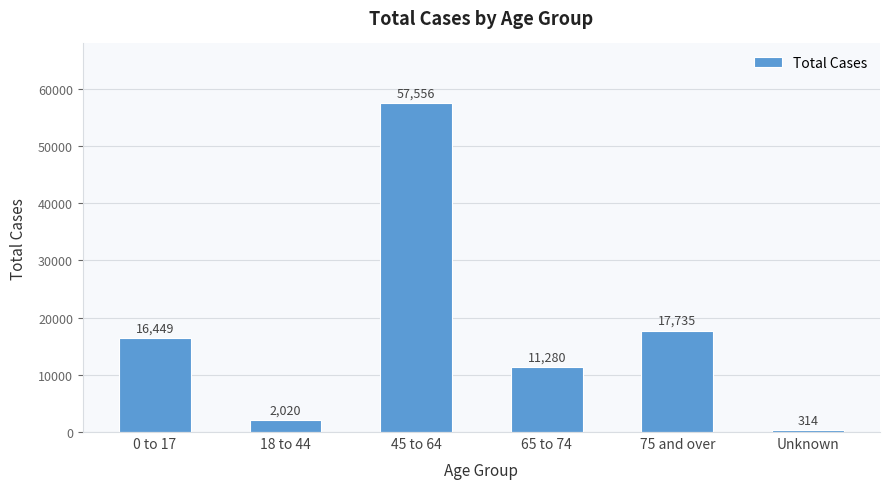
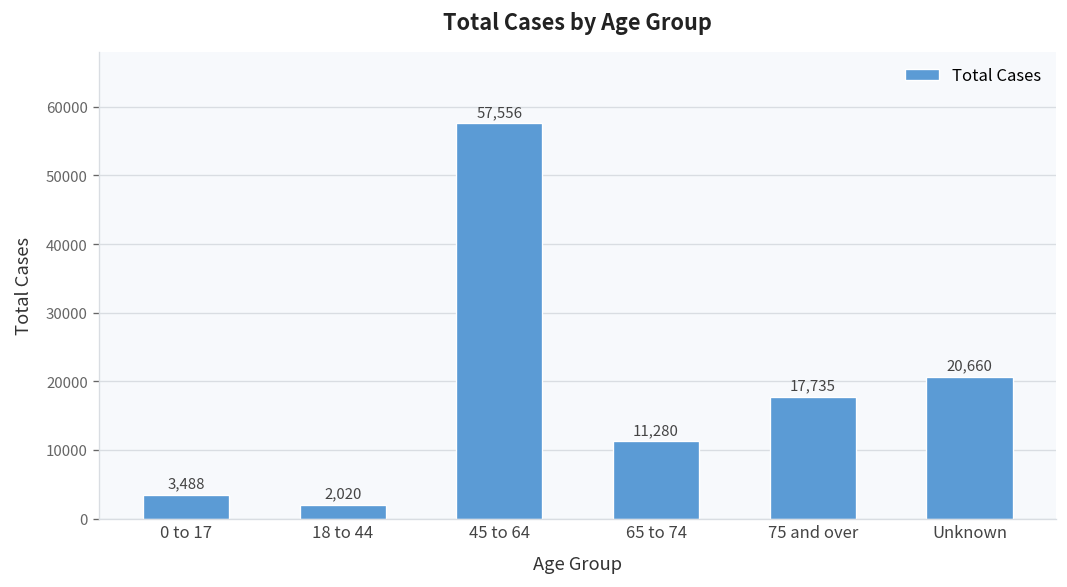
0 to 17: 16,449 -> 3,488
Unknown: 314 -> 20,660
